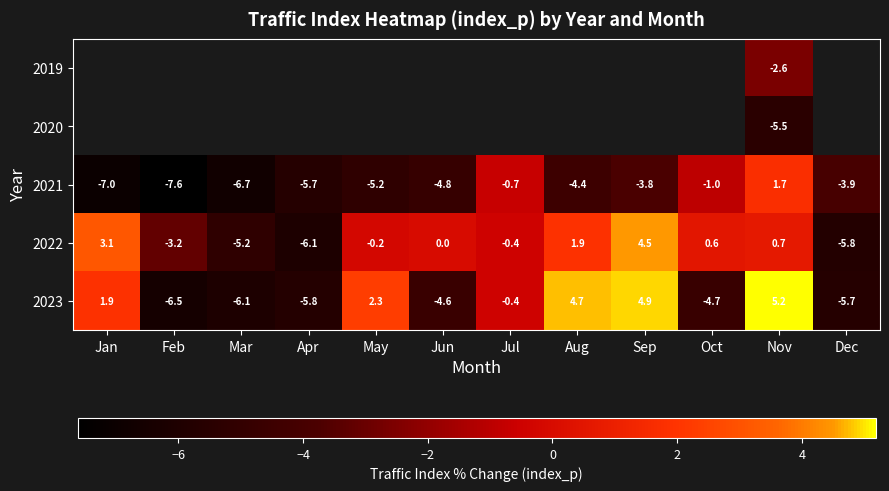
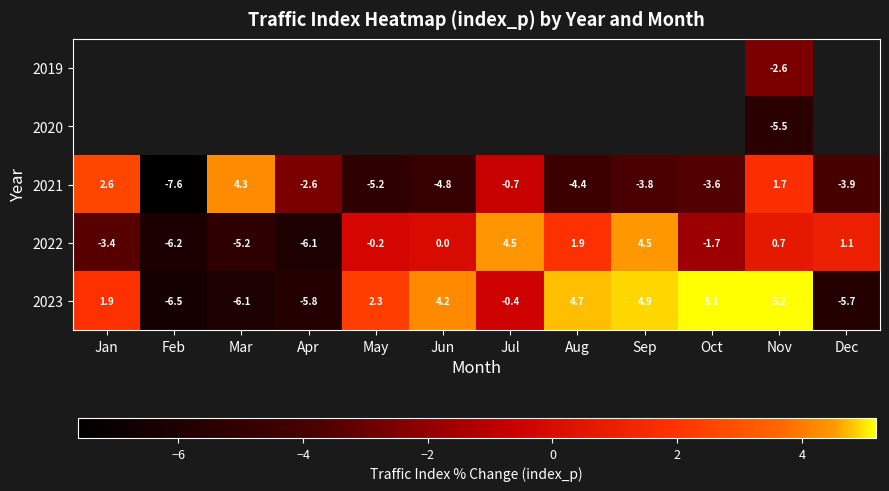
2021, Jan: -7.0 -> 2.6
2021, Mar: -6.7 -> 4.3
2021, Apr: -5.7 -> -2.6
2021, Oct: -1.0 -> -3.6
2022, Jan: 3.1 -> -3.4
2022, Feb: -3.2 -> -6.2
2022, Jul: -0.4 -> 4.5
2022, Oct: 0.6 -> -1.7
2022, Dec: -5.8 -> 1.1
2023, Jun: -4.6 -> 4.2
2023, Oct: -4.7 -> 5.1
